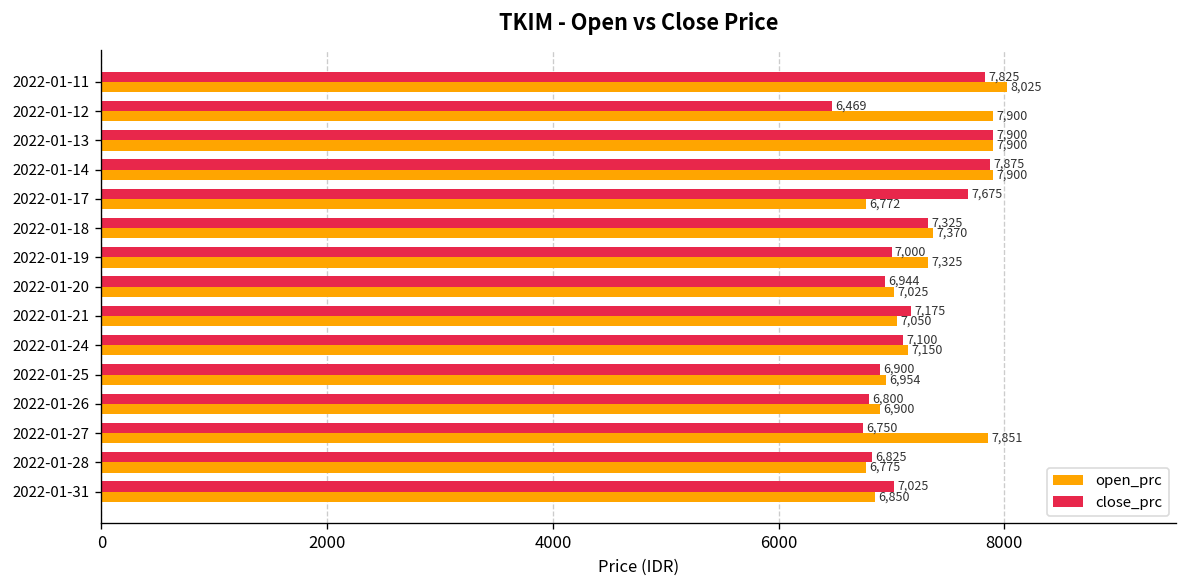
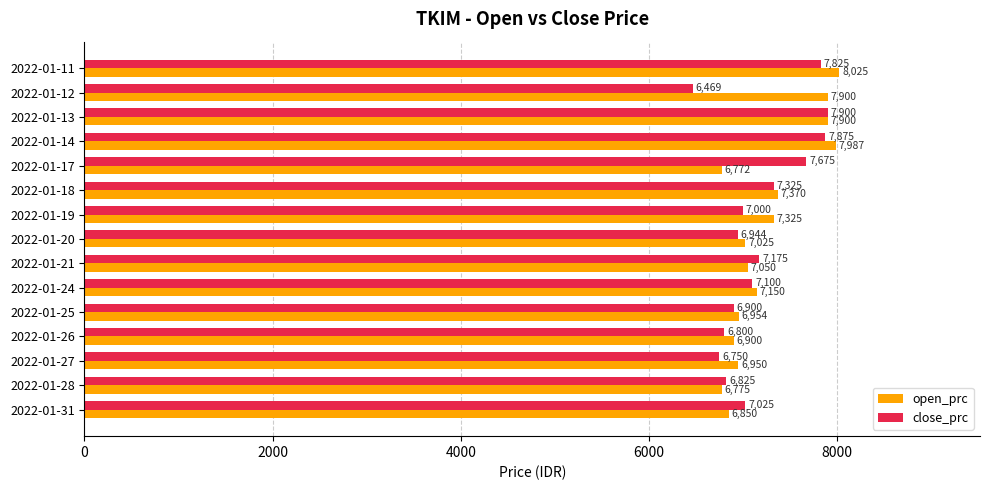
open_prc, 2022-01-14: 7,900 -> 7,987
open_prc, 2022-01-27: 7,851 -> 6,950
